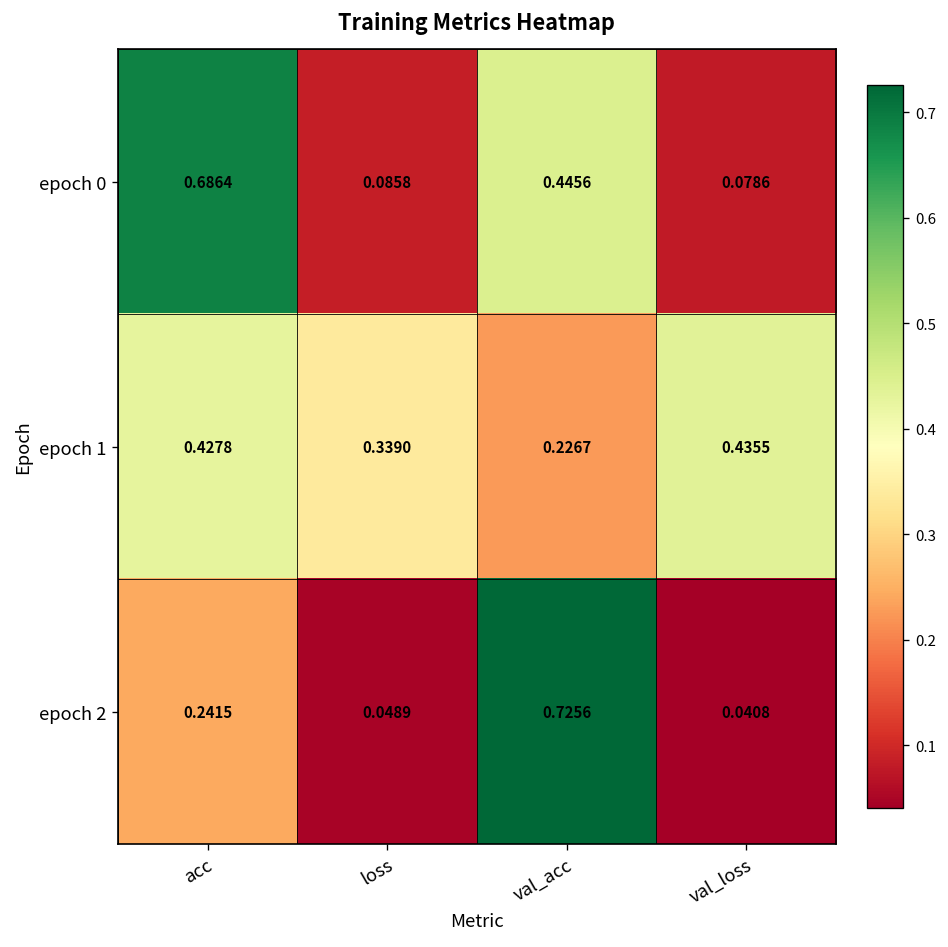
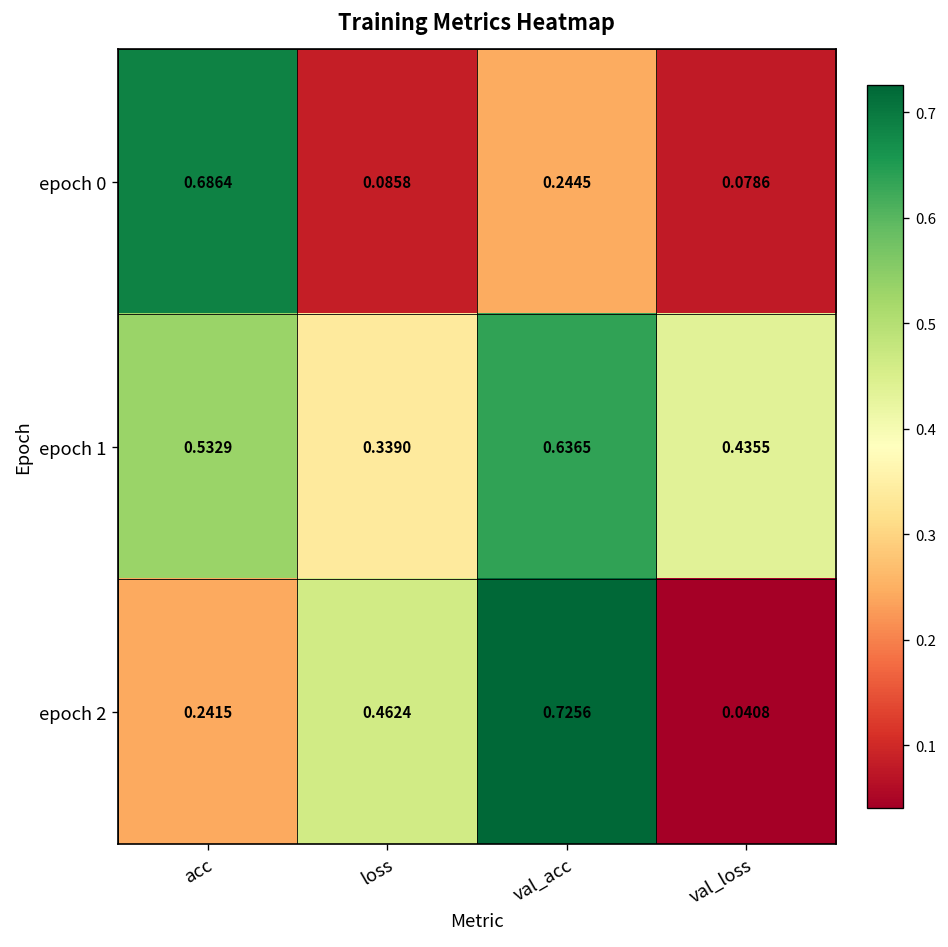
epoch 0, val_acc: 0.4456 -> 0.2445
epoch 1, acc: 0.4278 -> 0.5329
epoch 1, val_acc: 0.2267 -> 0.6365
epoch 2, loss: 0.0489 -> 0.4624
